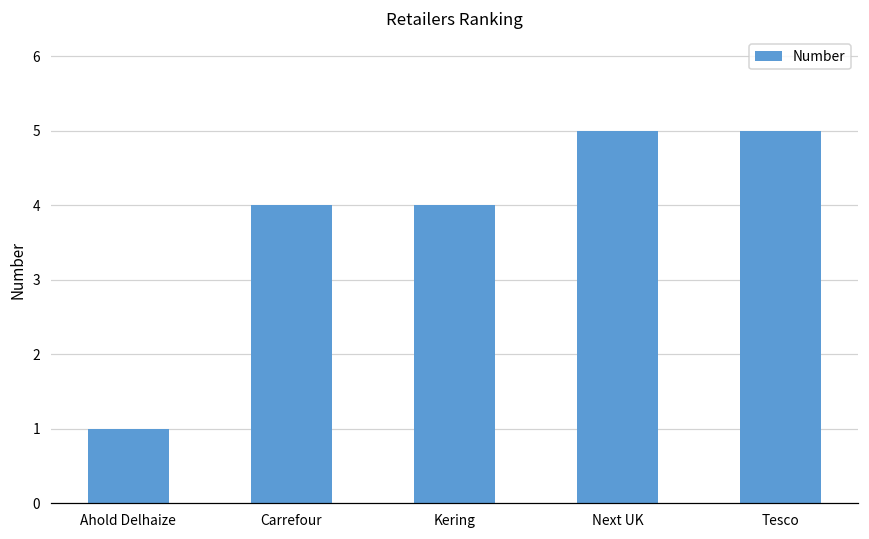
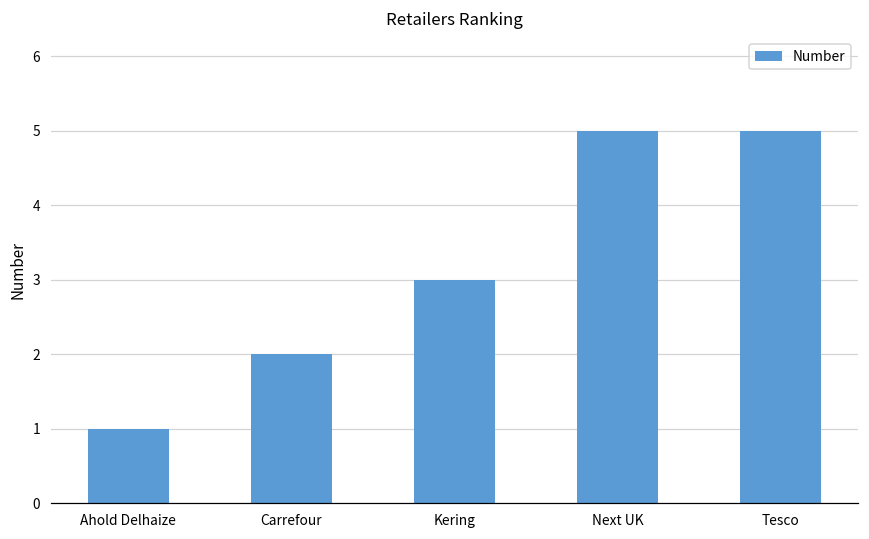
Carrefour: 4 -> 2
Kering: 4 -> 3
